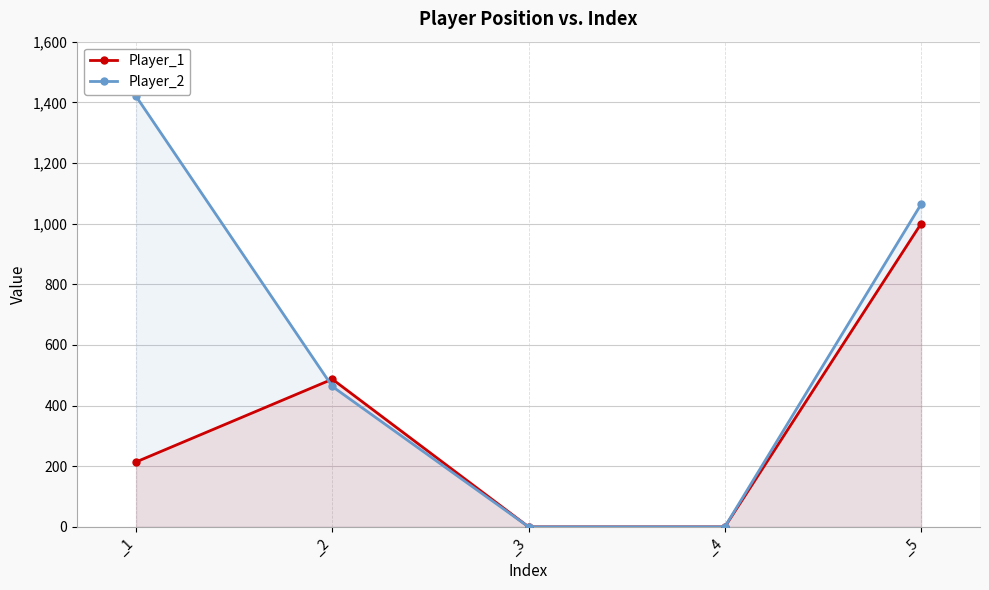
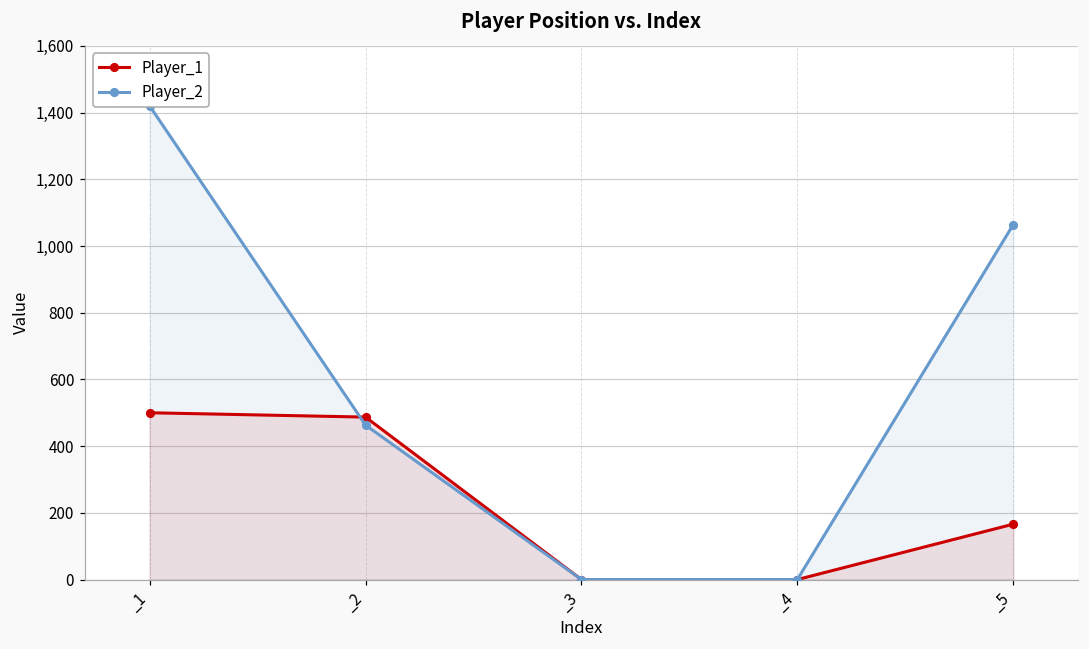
Player_1, _1: 210 -> 500
Player_1, _5: 1,000 -> 170
